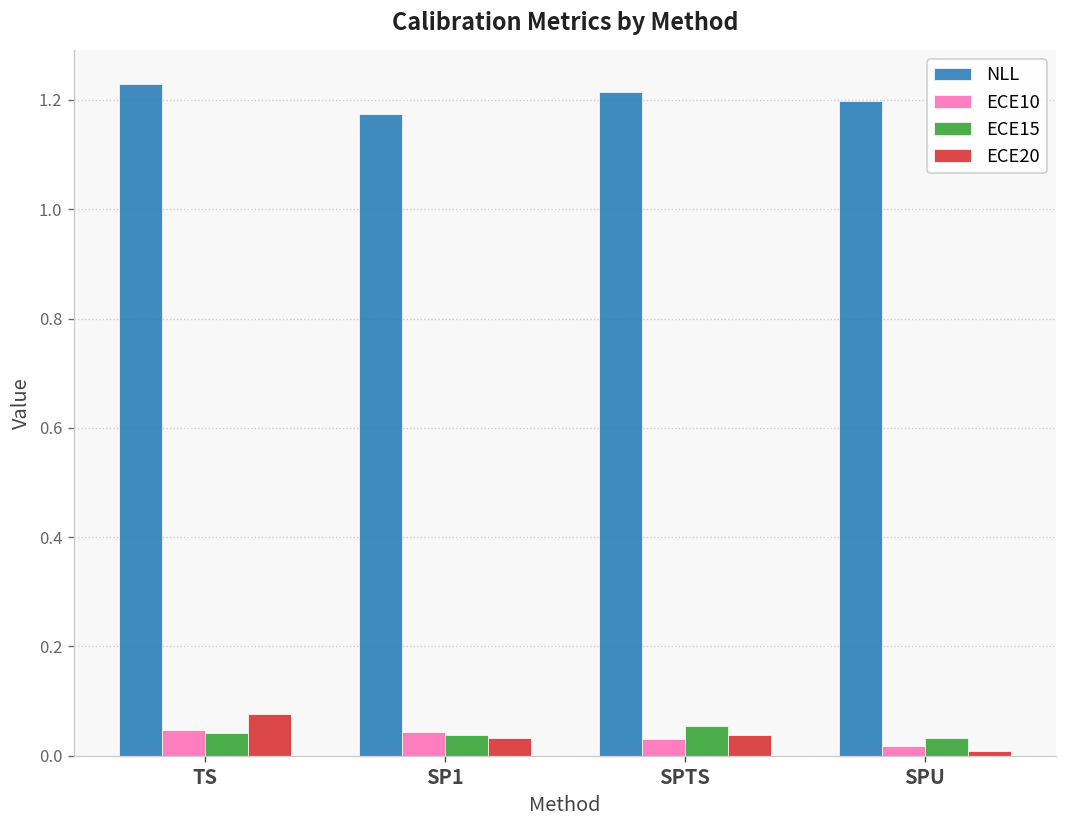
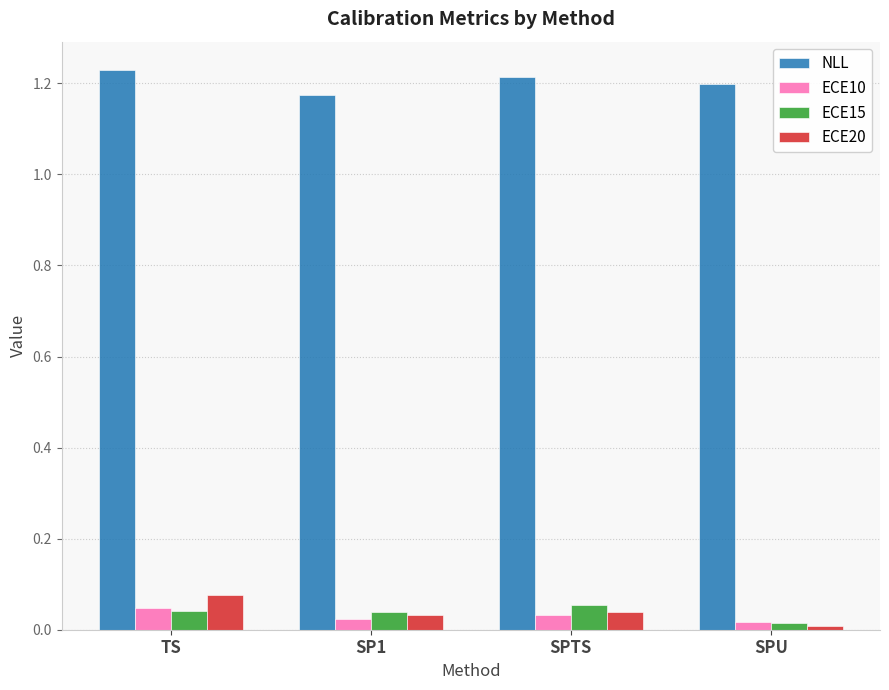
ECE10, SP1: 0.04 -> 0.02
ECE15, SPU: 0.03 -> 0.01
